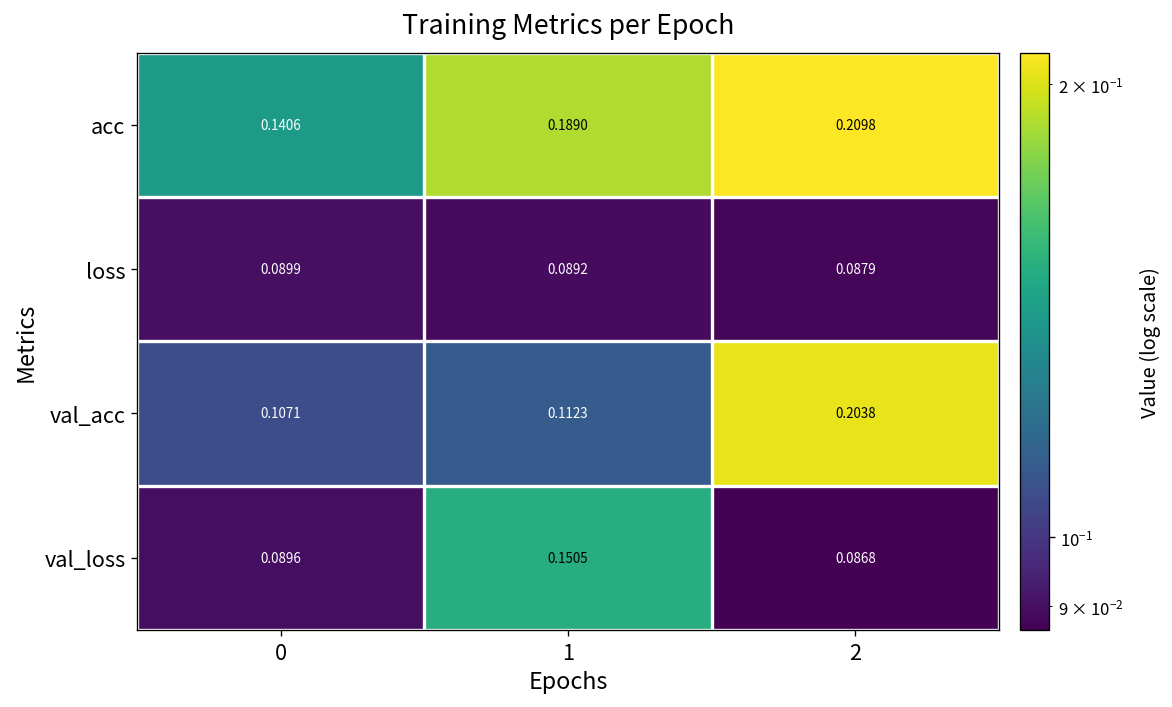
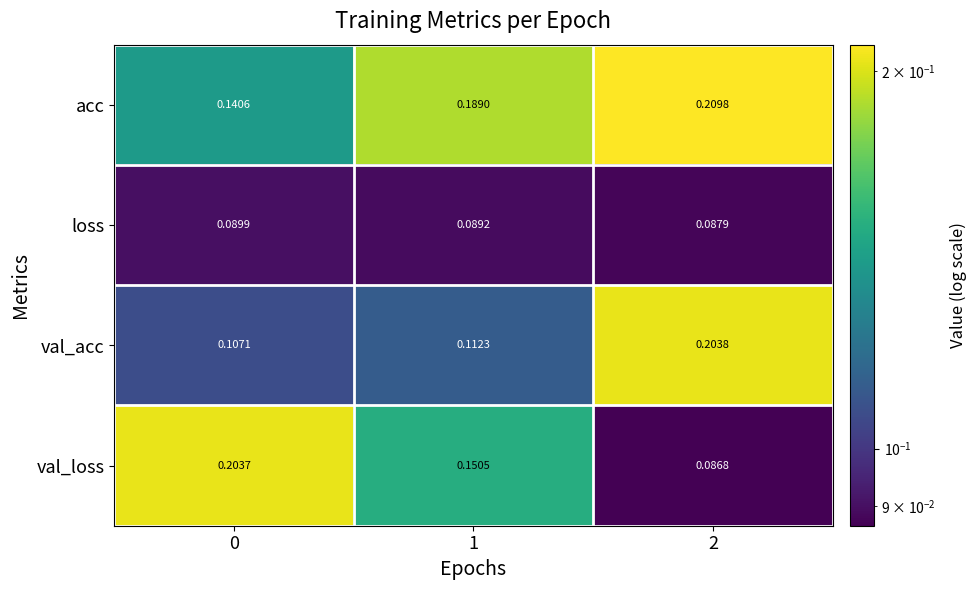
val_loss, 0: 0.0896 -> 0.2037
